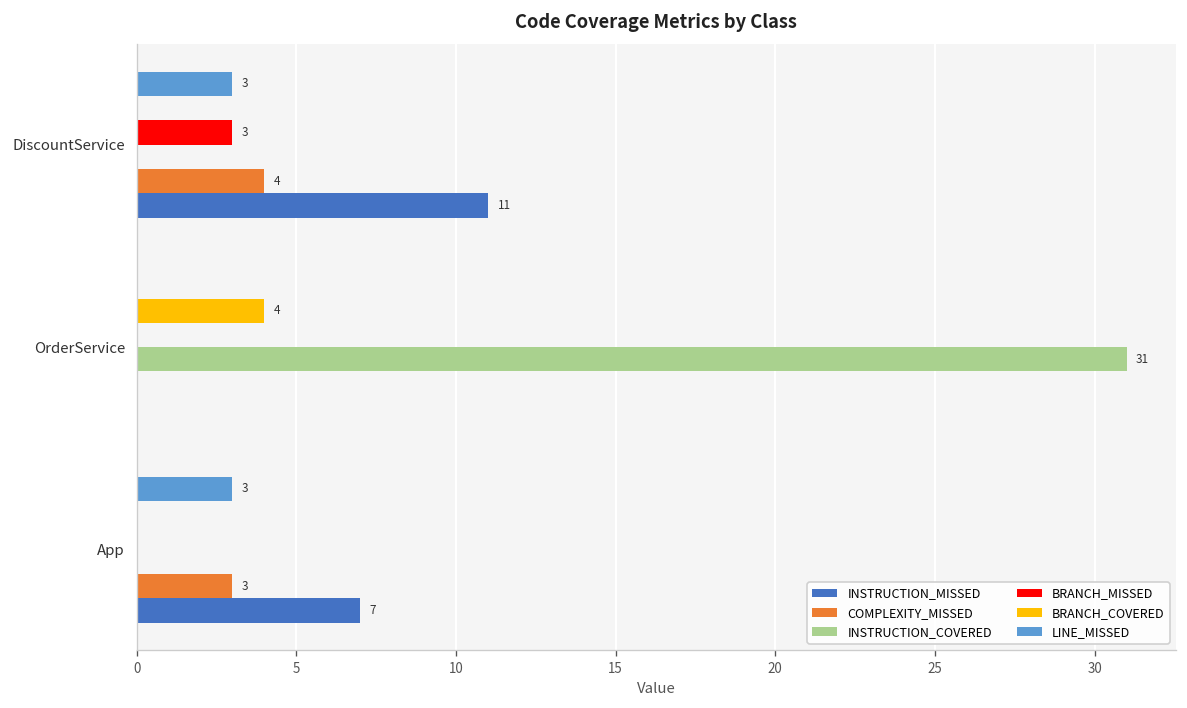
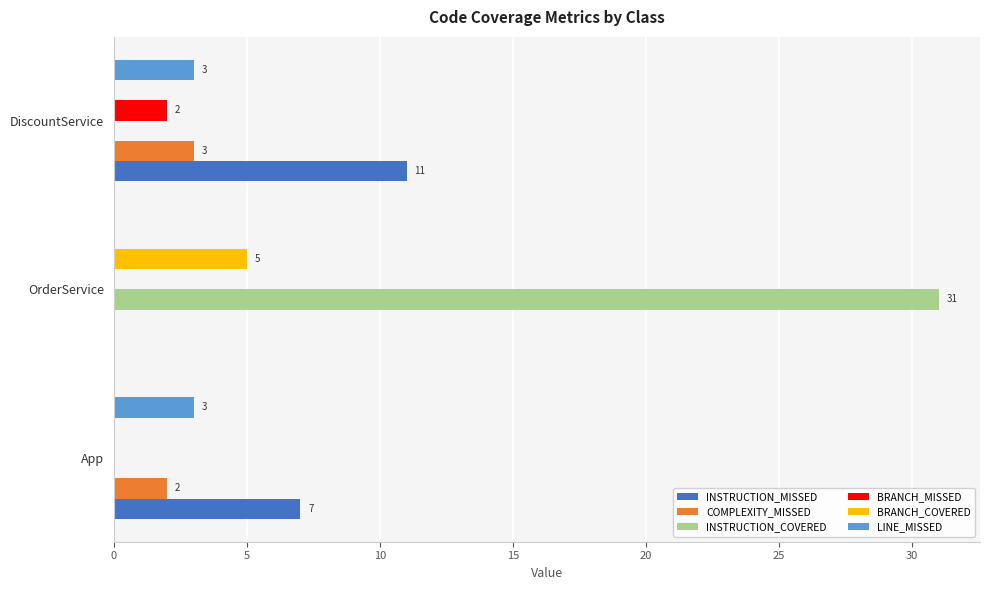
BRANCH_MISSED, DiscountService: 3 -> 2
COMPLEXITY_MISSED, DiscountService: 4 -> 3
BRANCH_COVERED, OrderService: 4 -> 5
COMPLEXITY_MISSED, App: 3 -> 2
